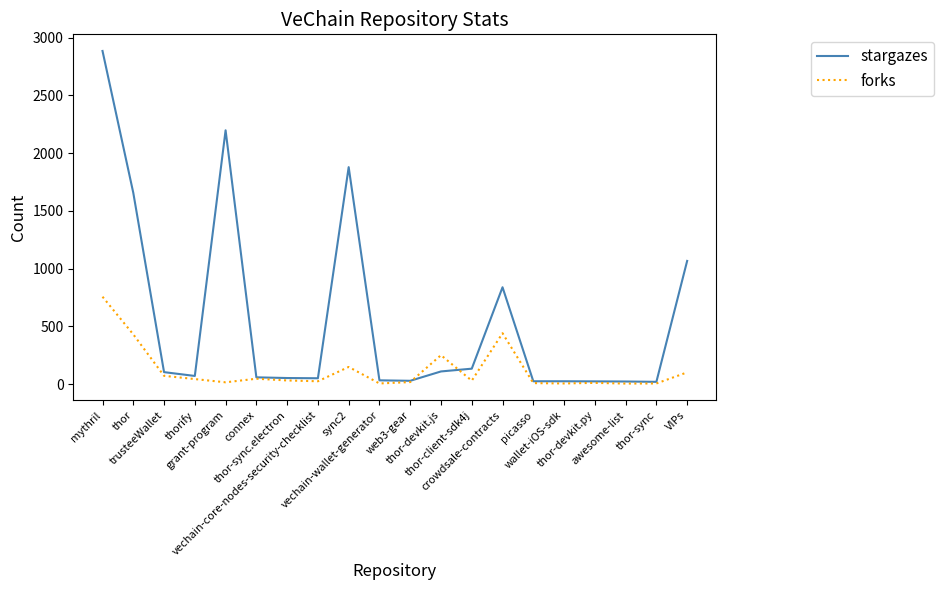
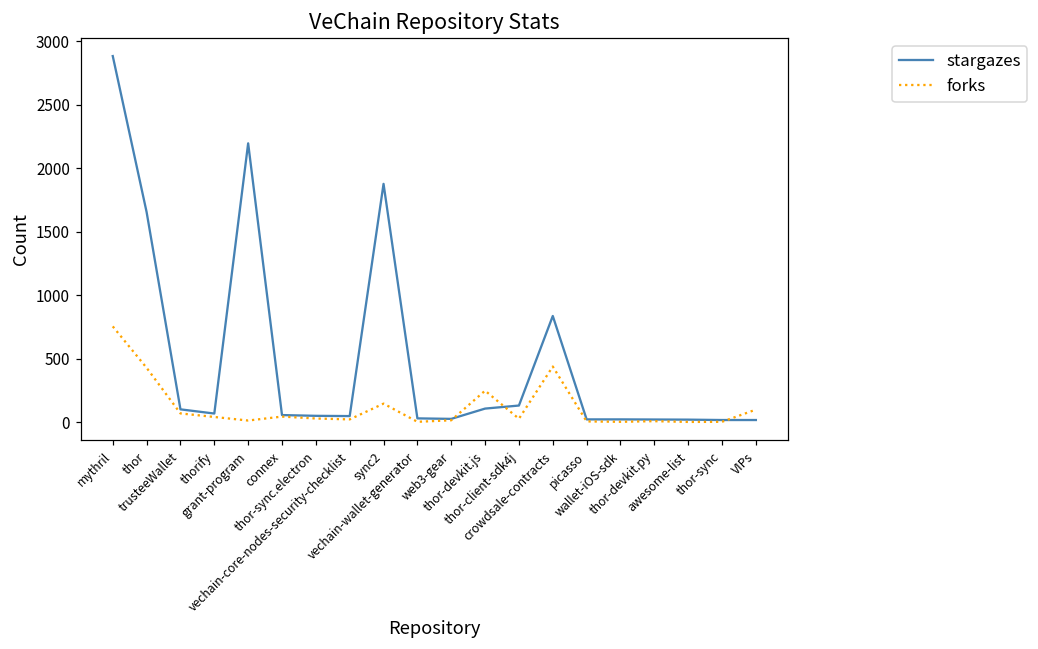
stargazes, VIPs: 1070 -> 20
